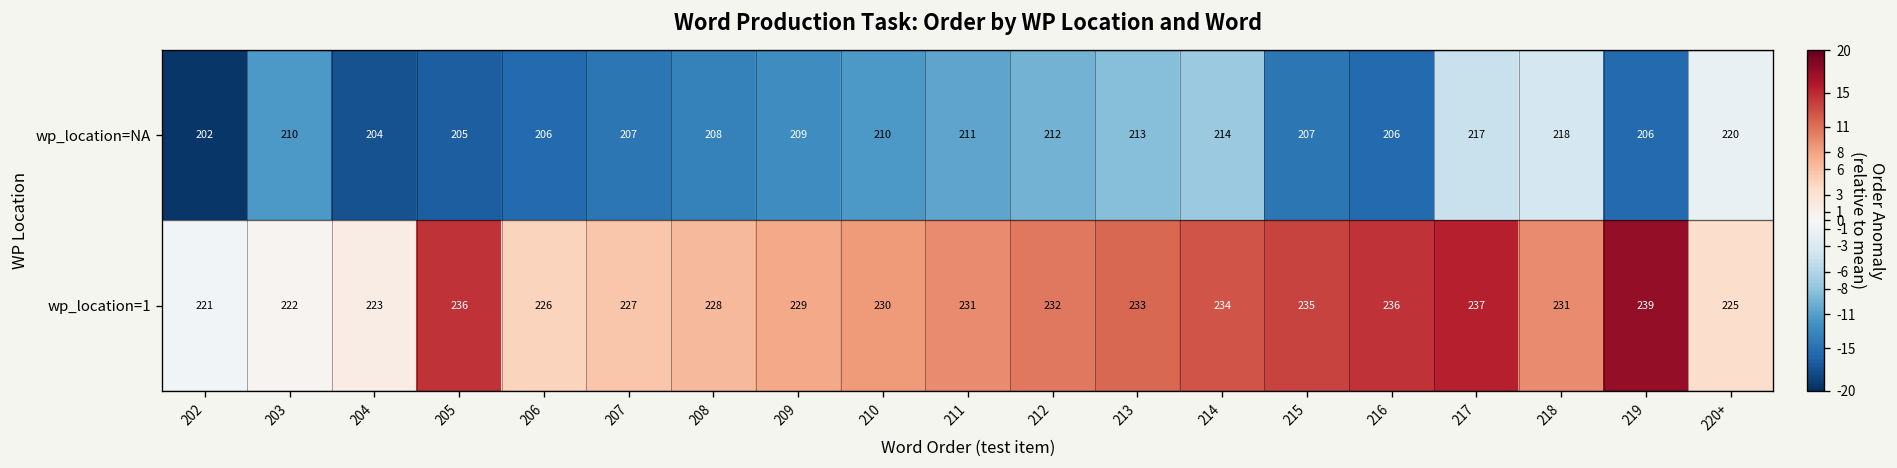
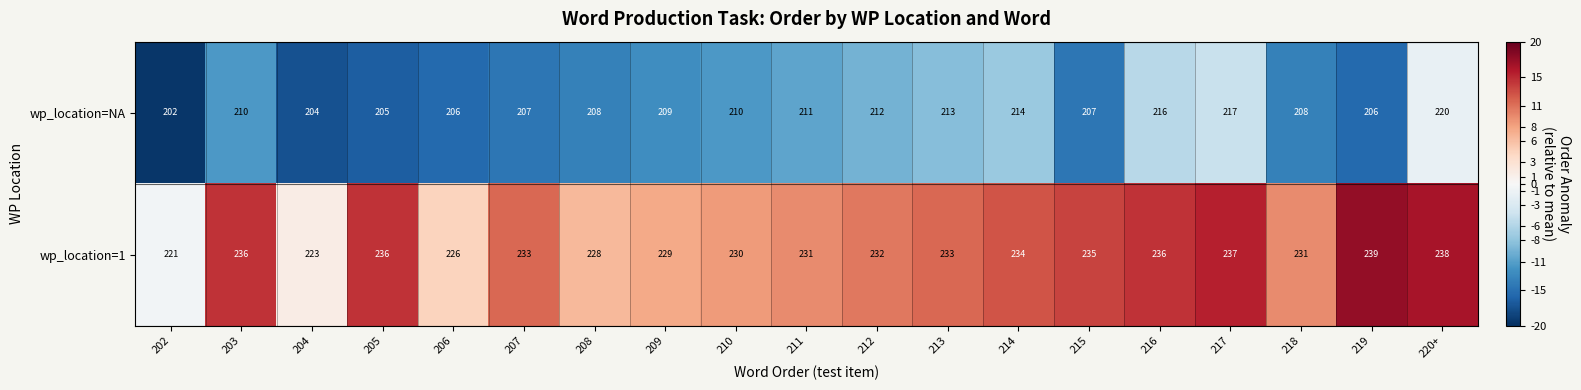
wp_location=NA, 216: 206 -> 216
wp_location=NA, 218: 218 -> 208
wp_location=1, 203: 222 -> 236
wp_location=1, 207: 227 -> 233
wp_location=1, 220+: 225 -> 238
